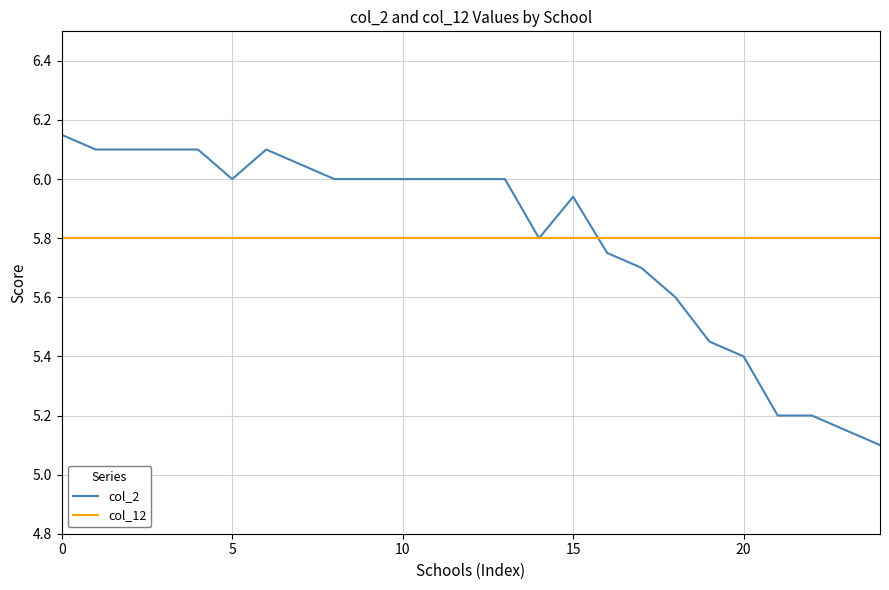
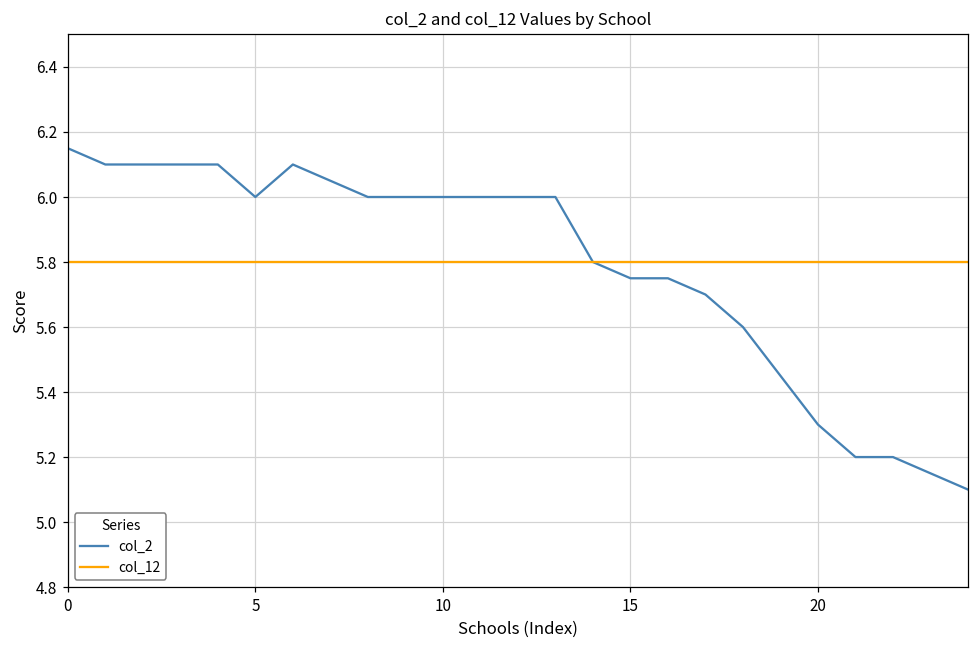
col_2, 15: 5.94 -> 5.75
col_2, 20: 5.4 -> 5.3
